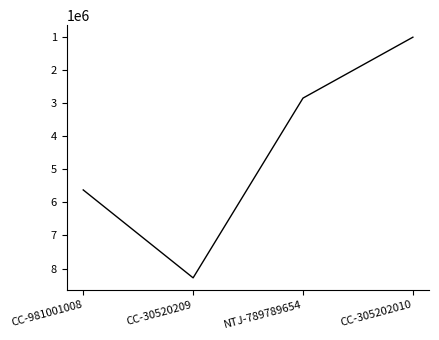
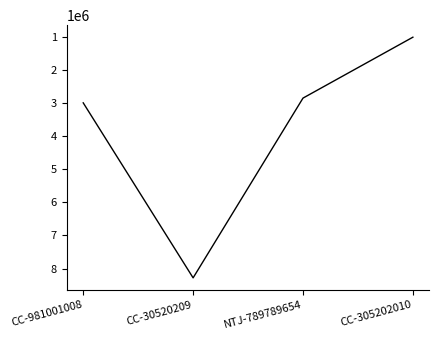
CC-981001008: 5600000 -> 3000000
